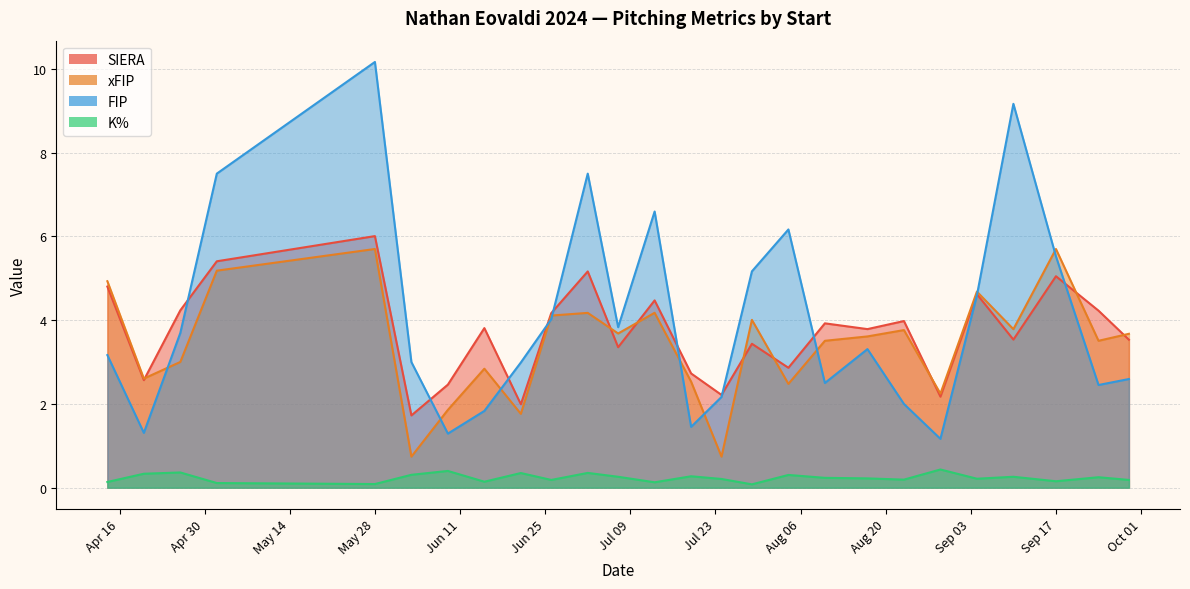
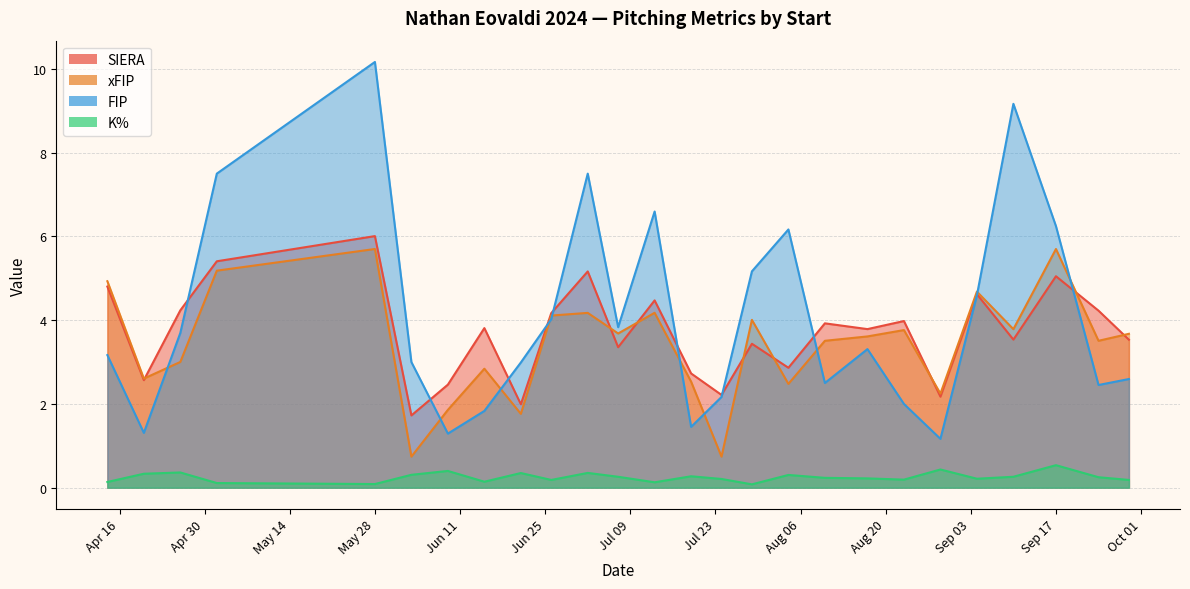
FIP, Sep 17: 5.5 -> 6.2
K%, Sep 17: 0.2 -> 0.5
